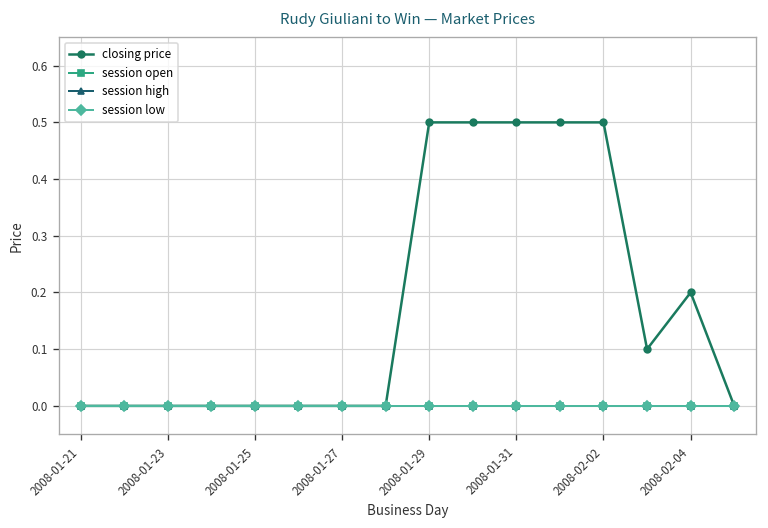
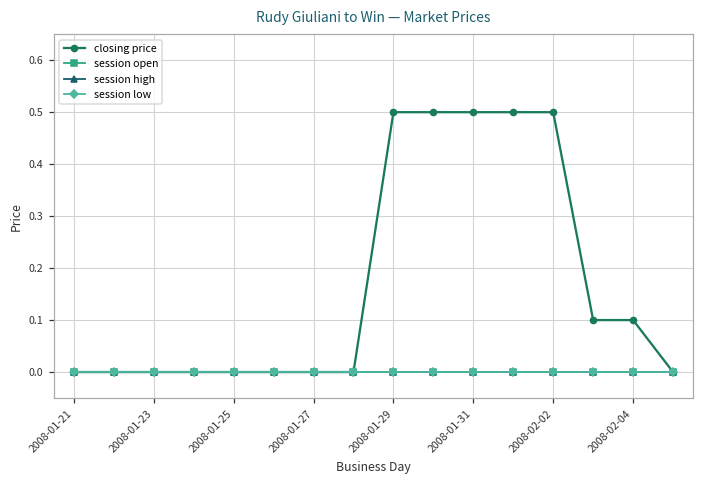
closing price, 2008-02-04: 0.2 -> 0.1
